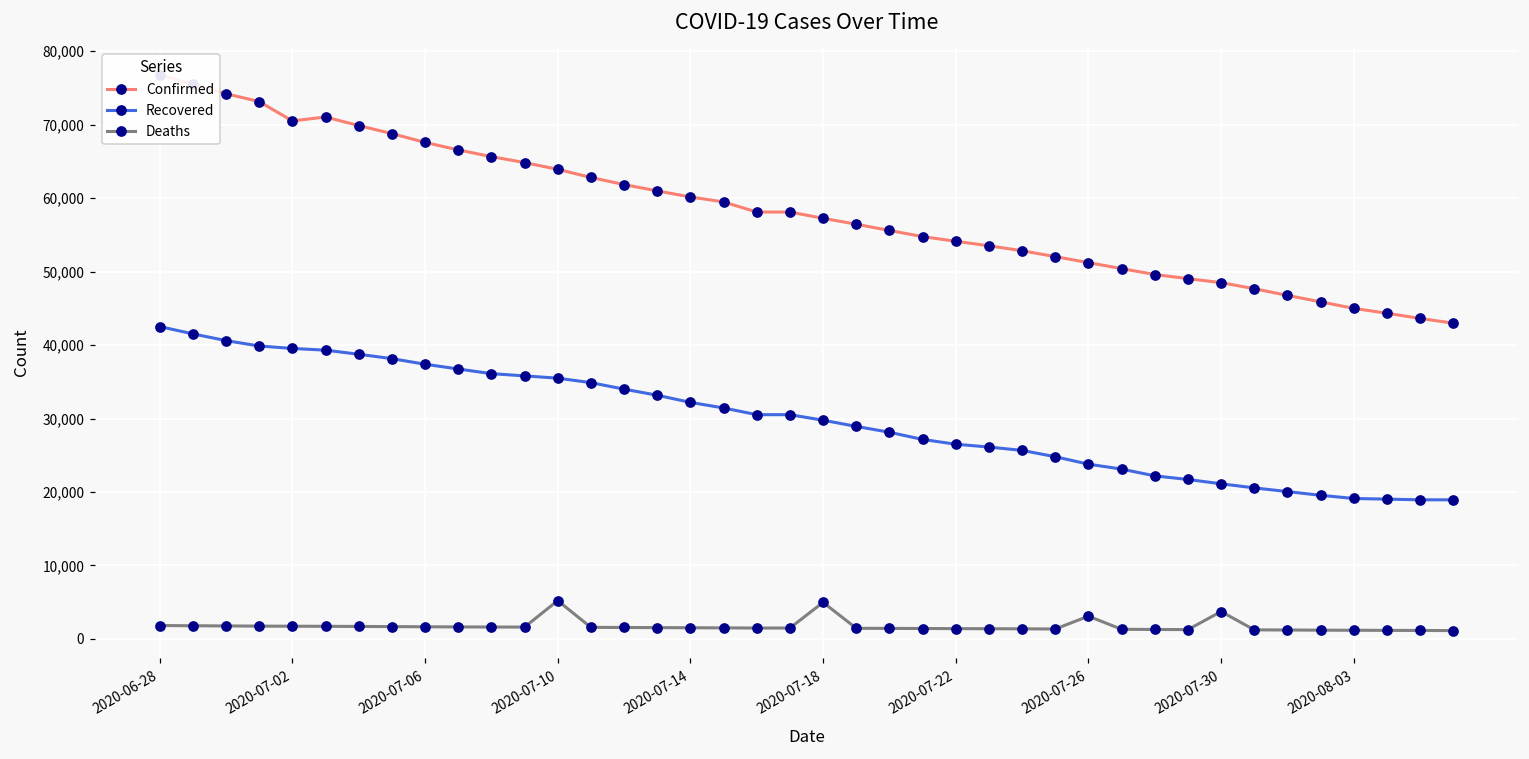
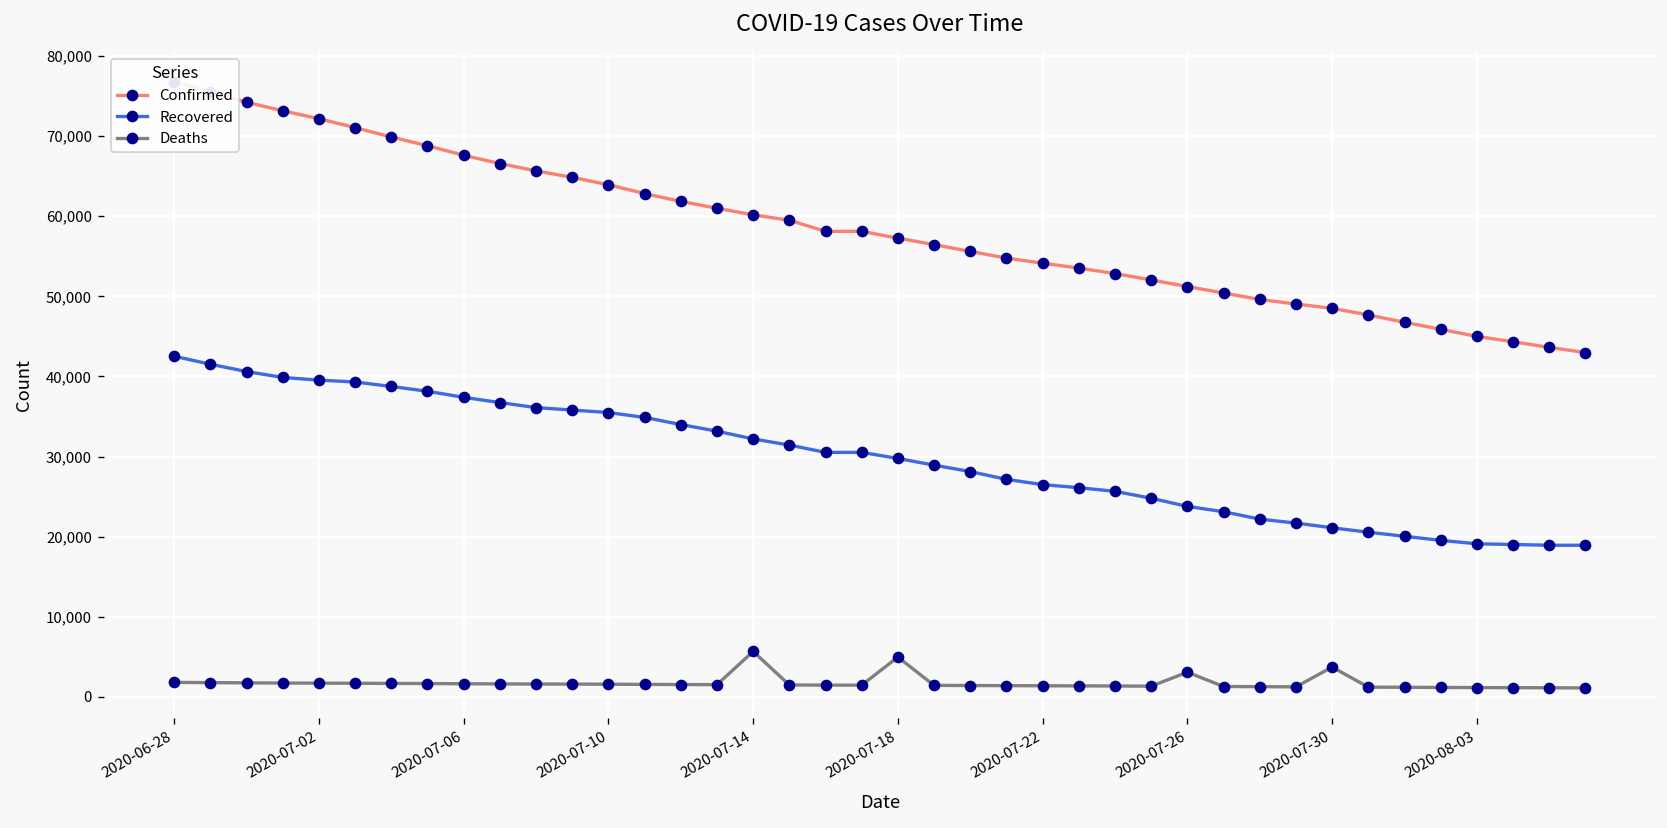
Confirmed, 2020-07-02: 71,000 -> 72,000
Deaths, 2020-07-10: 5,000 -> 2,000
Deaths, 2020-07-14: 2,000 -> 6,000
